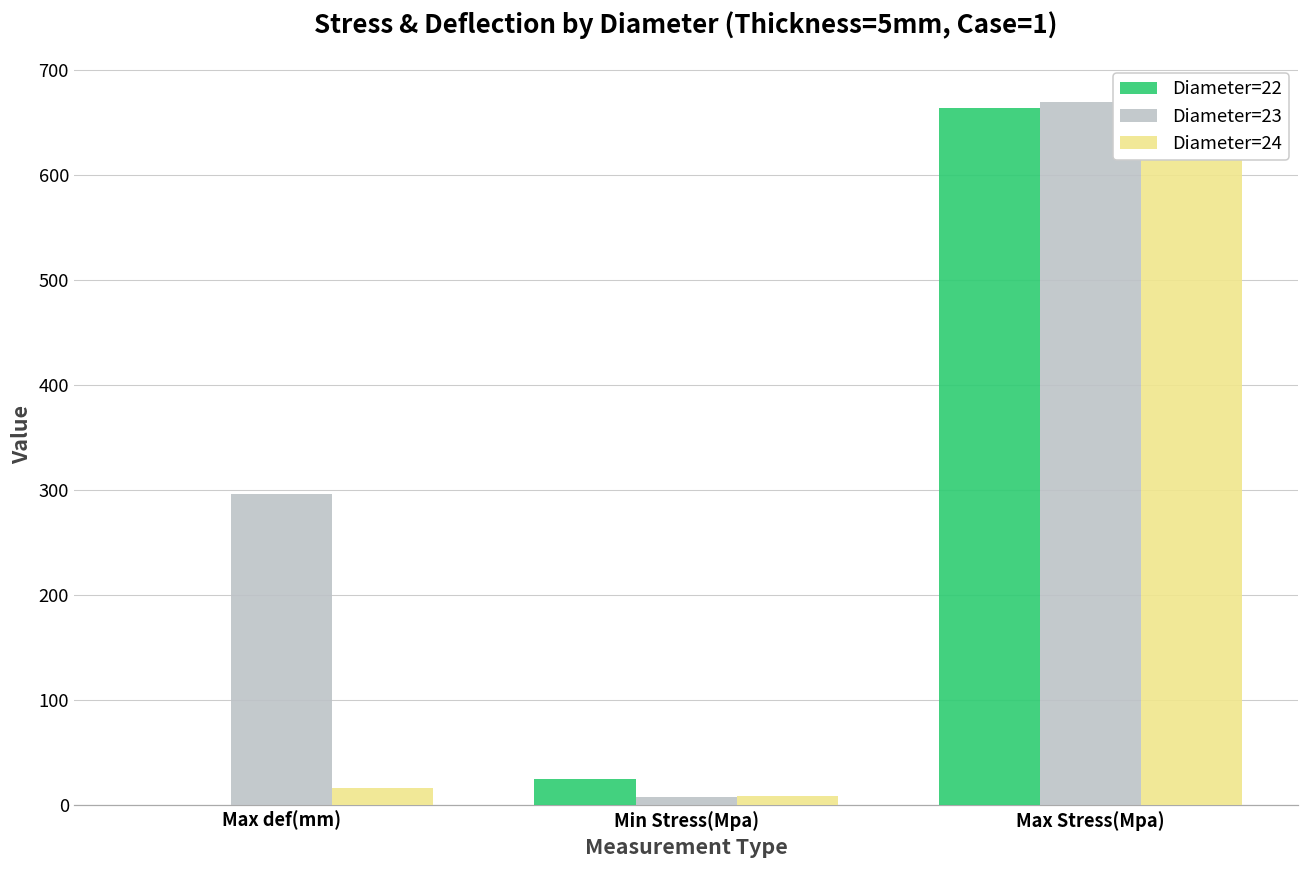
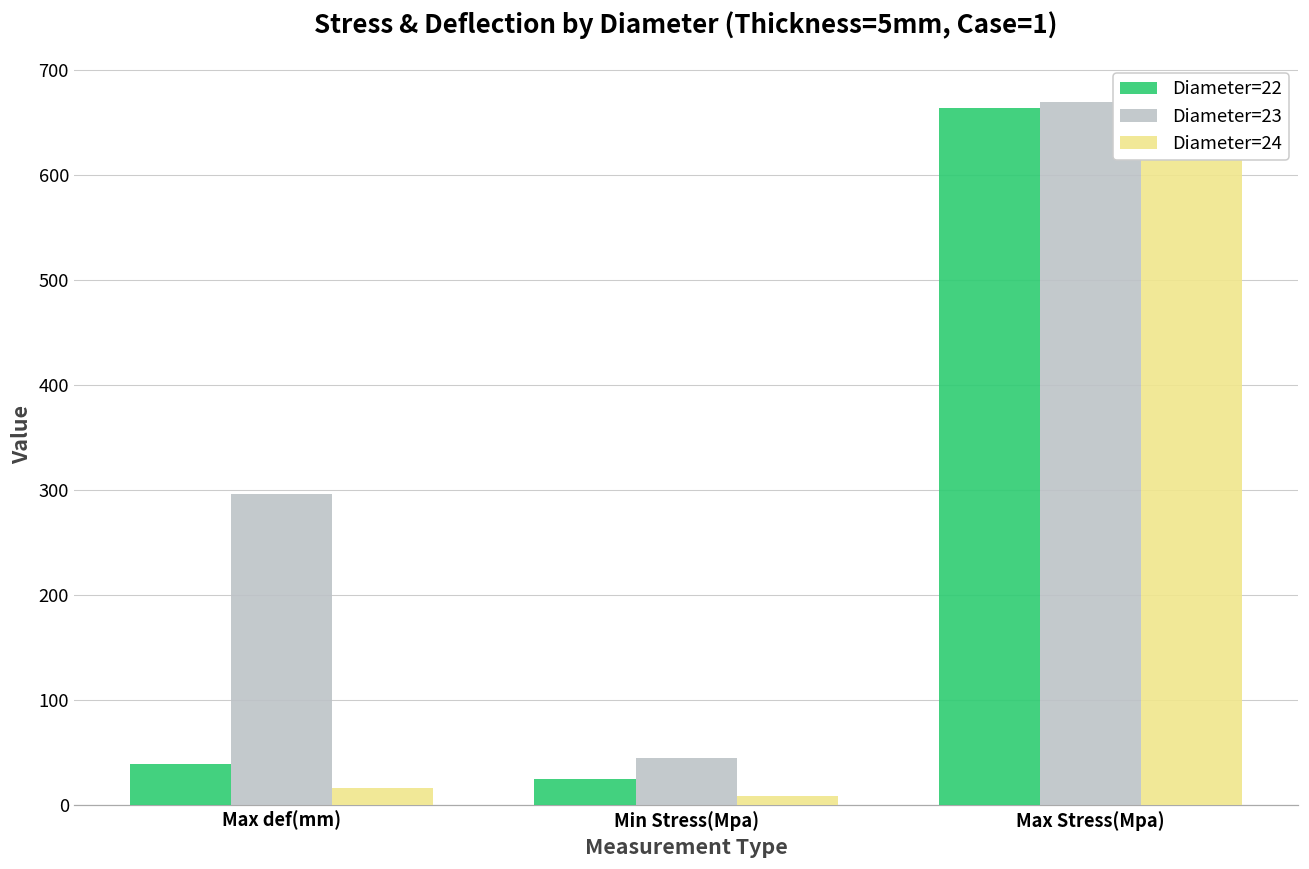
Diameter=22, Max def(mm): 0 -> 40
Diameter=23, Min Stress(Mpa): 10 -> 40
